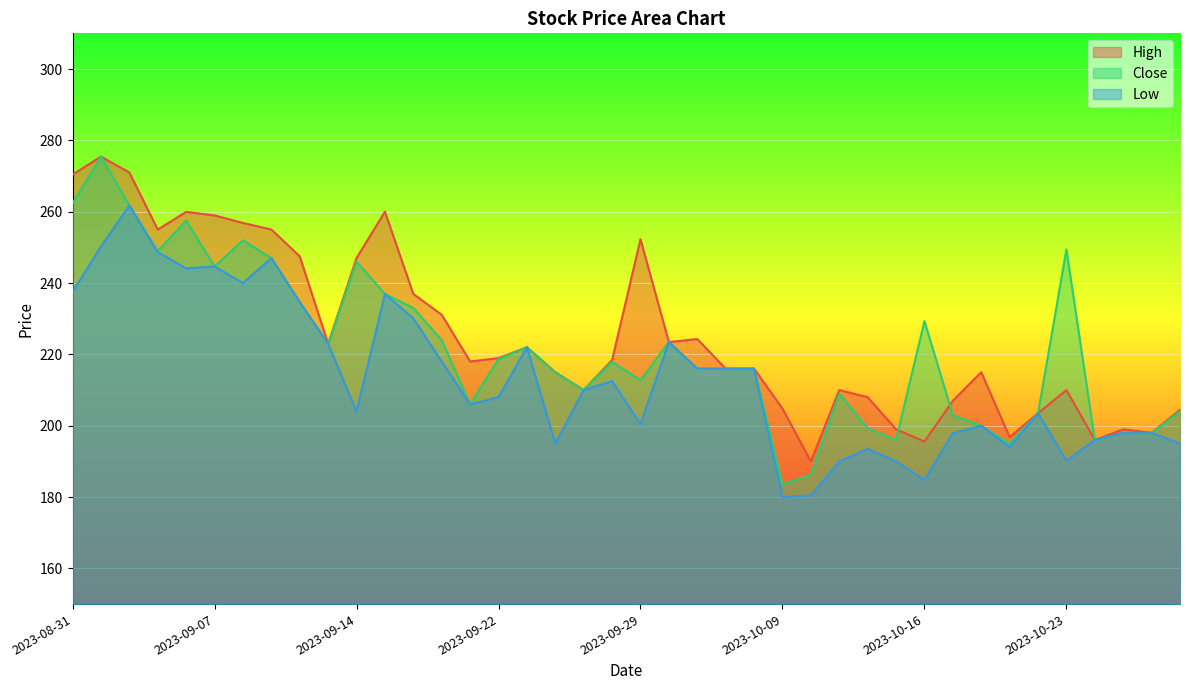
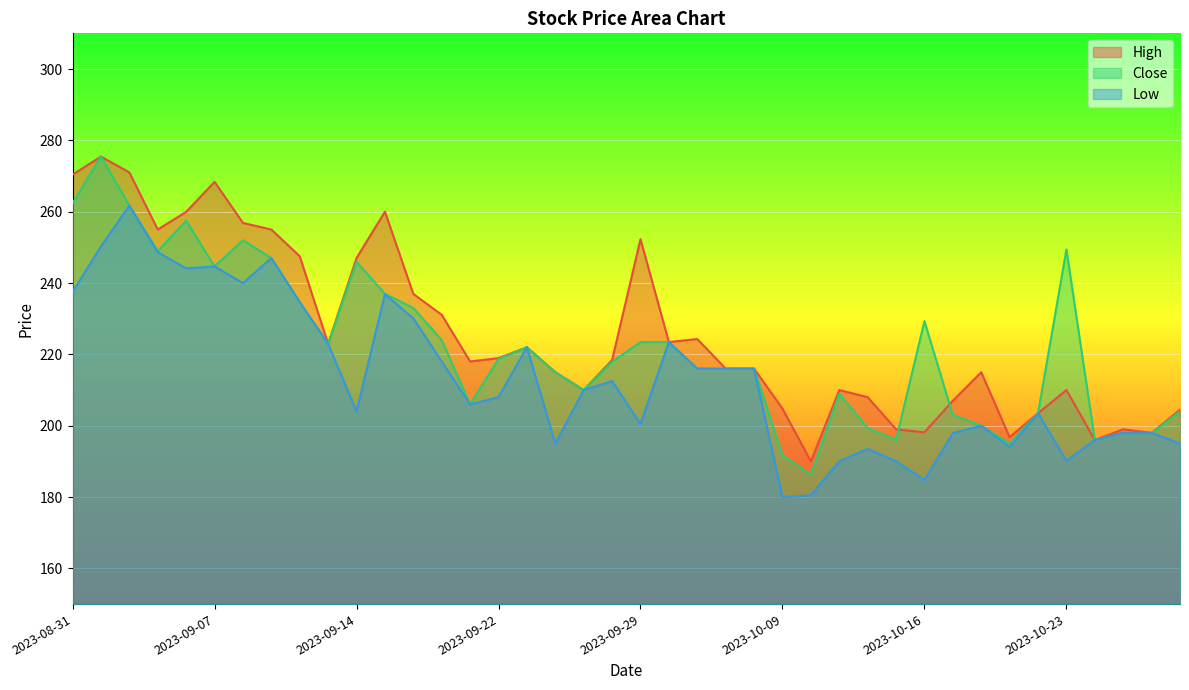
High, 2023-09-07: 259 -> 268
Close, 2023-09-29: 213 -> 223
Close, 2023-10-09: 184 -> 192
High, 2023-10-16: 196 -> 198
